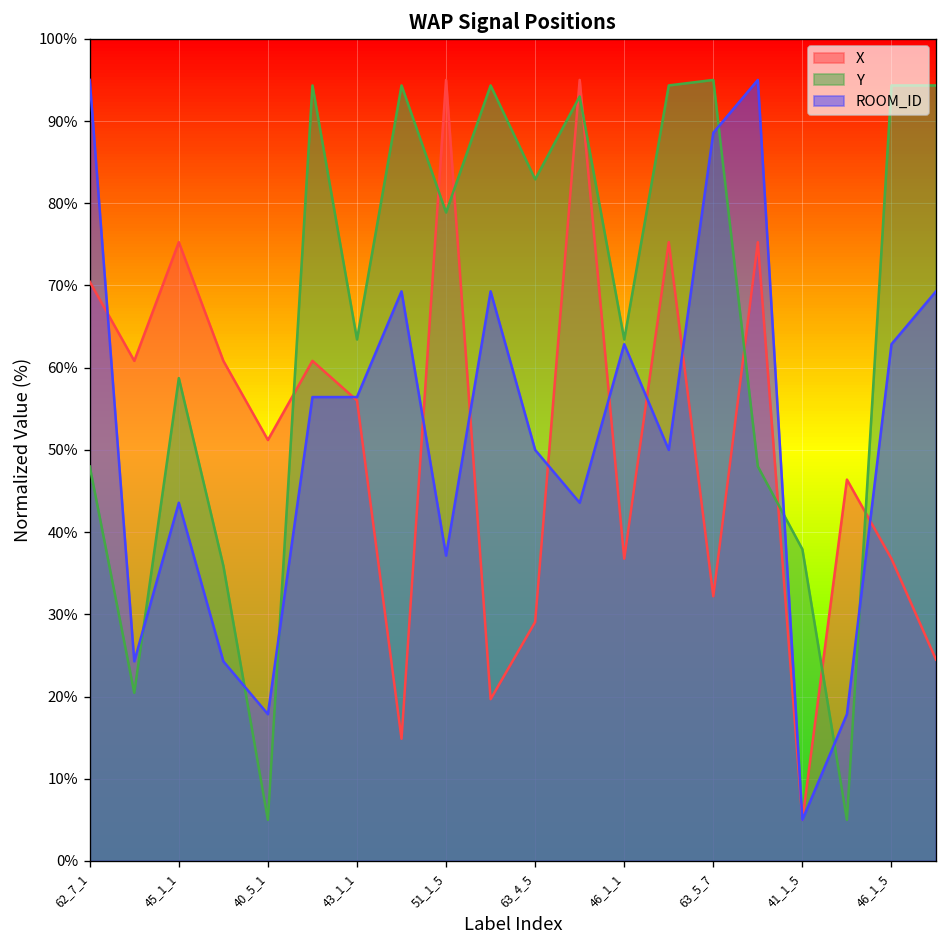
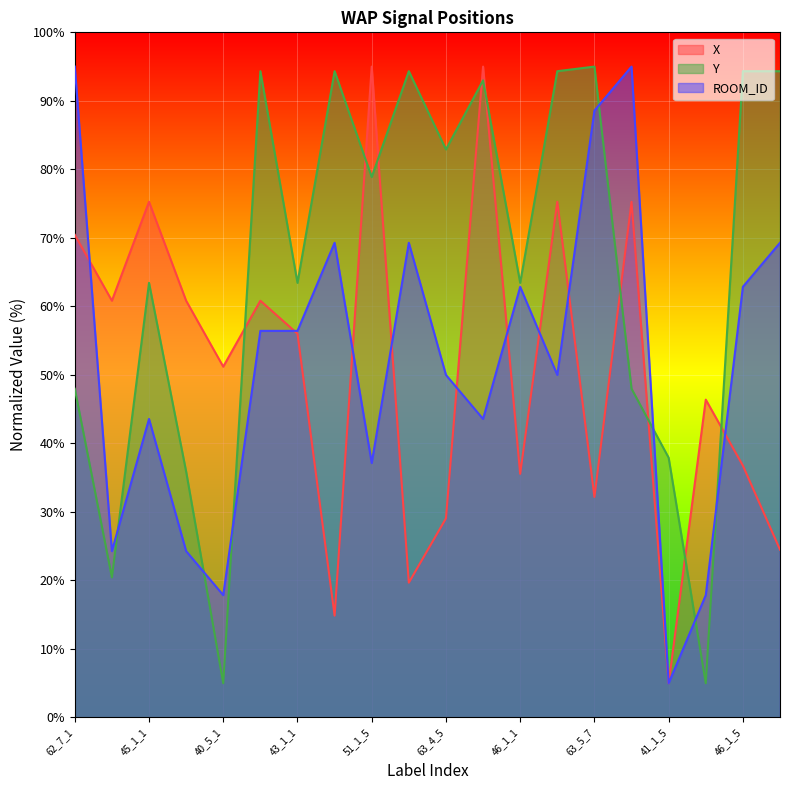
Y, 45_1_1: 59% -> 63%
X, 46_1_1: 37% -> 36%
